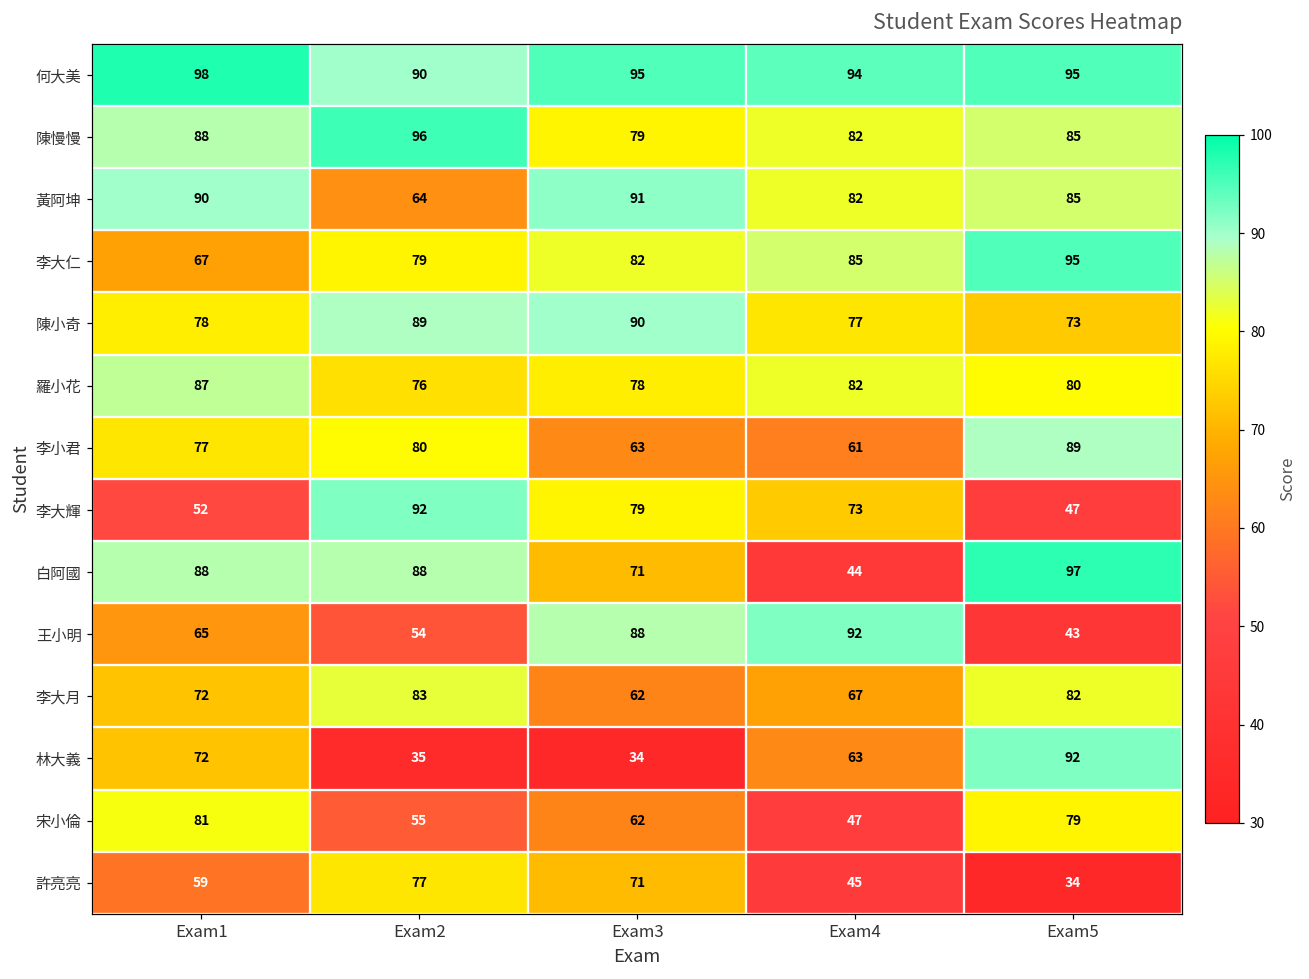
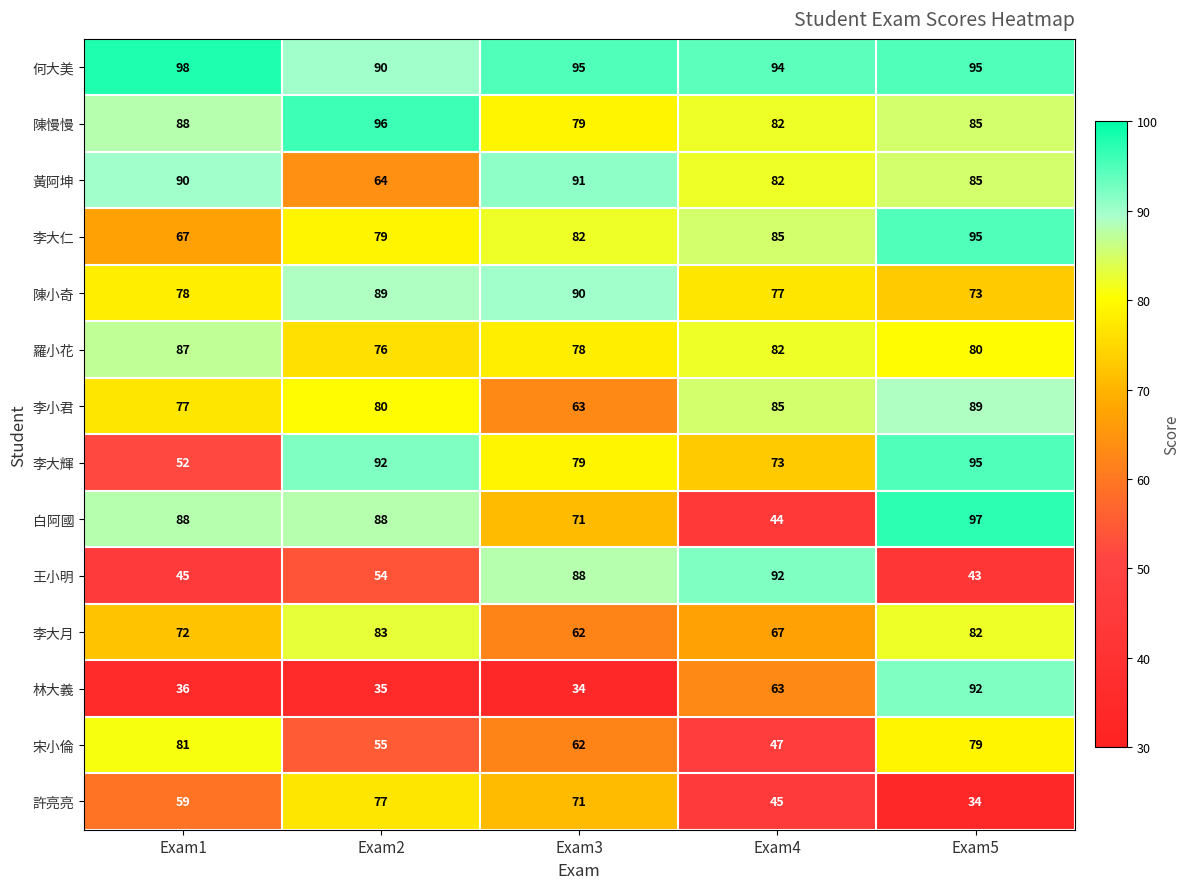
李小君, Exam4: 61 -> 85
李大輝, Exam5: 47 -> 95
王小明, Exam1: 65 -> 45
林大義, Exam1: 72 -> 36
